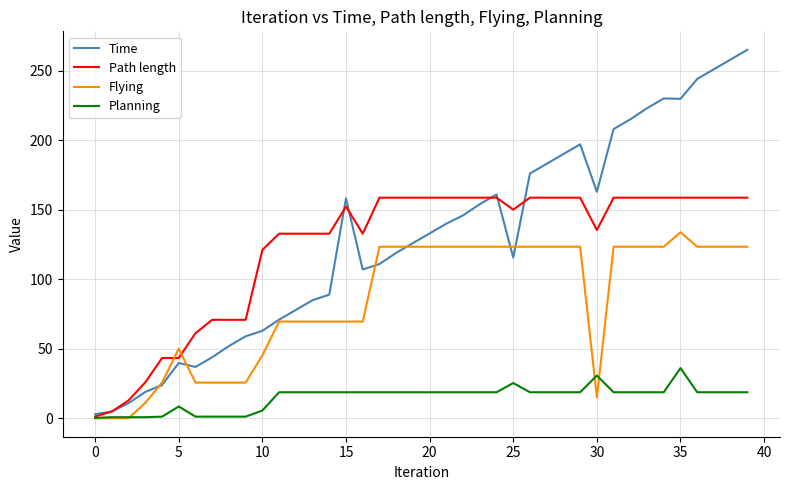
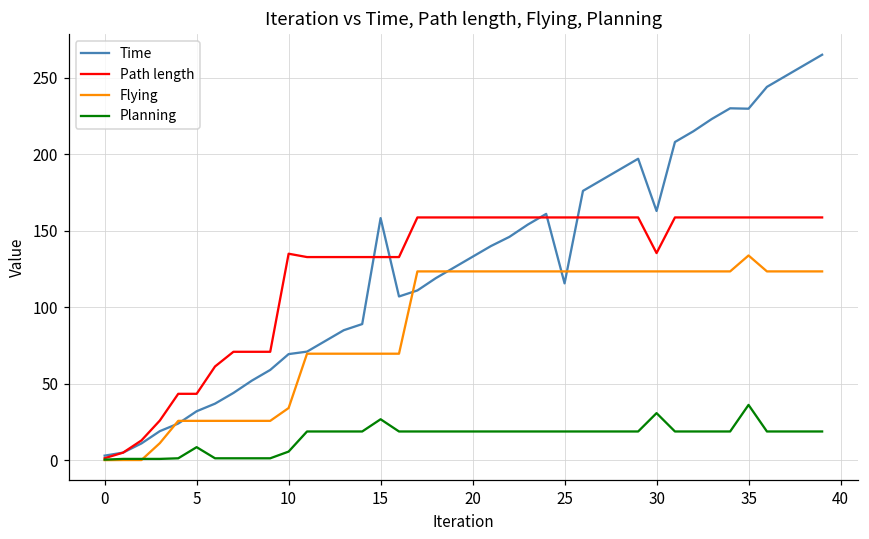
Time, 5: 40 -> 32
Flying, 5: 50 -> 26
Time, 10: 63 -> 69
Path length, 10: 121 -> 135
Flying, 10: 45 -> 34
Path length, 15: 152 -> 133
Planning, 15: 19 -> 27
Path length, 25: 150 -> 159
Planning, 25: 25 -> 19
Flying, 30: 15 -> 123
